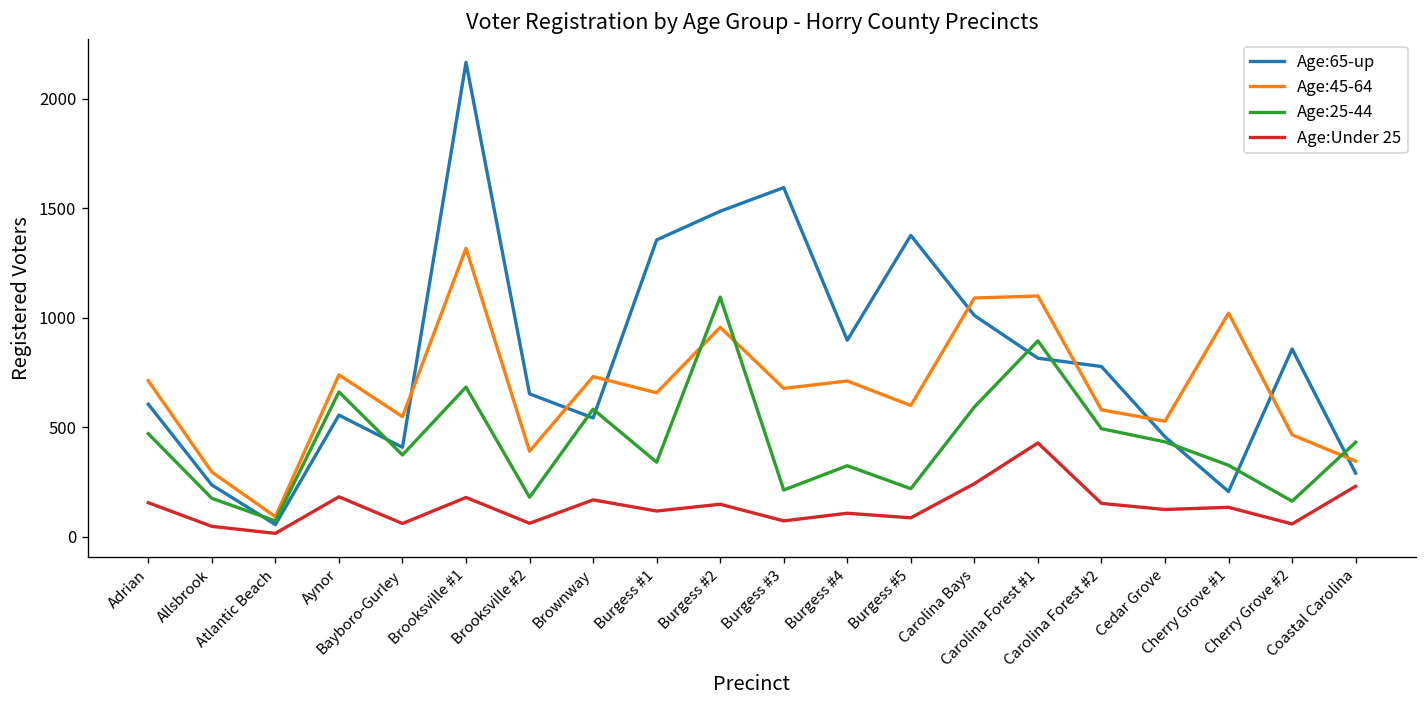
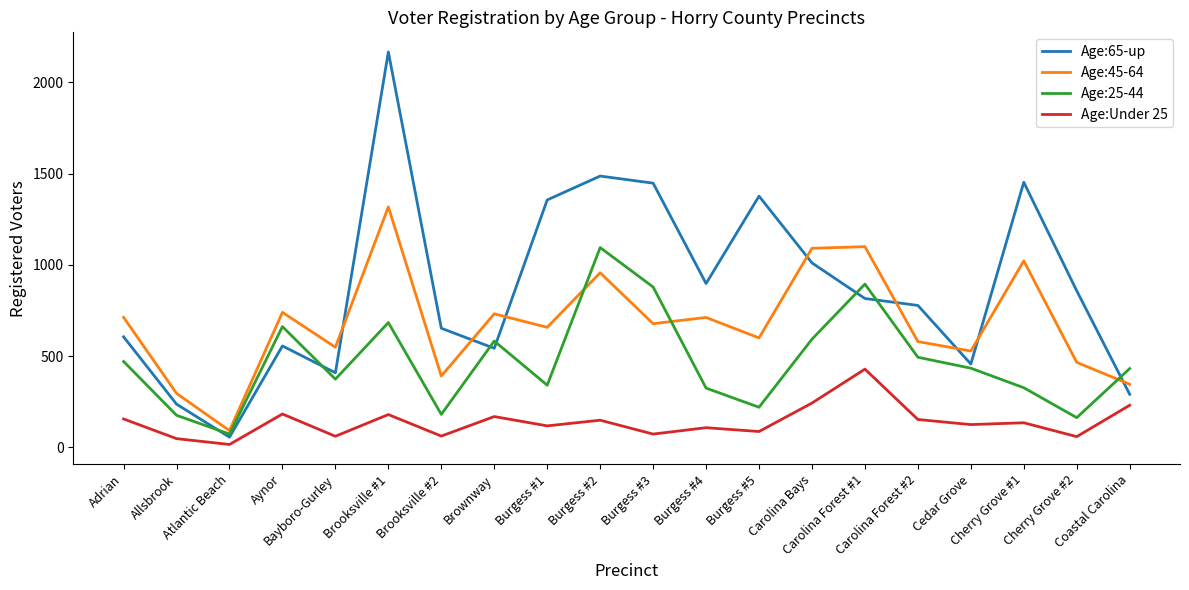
Age:65-up, Burgess #3: 1600 -> 1450
Age:25-44, Burgess #3: 210 -> 880
Age:65-up, Cherry Grove #1: 210 -> 1450
